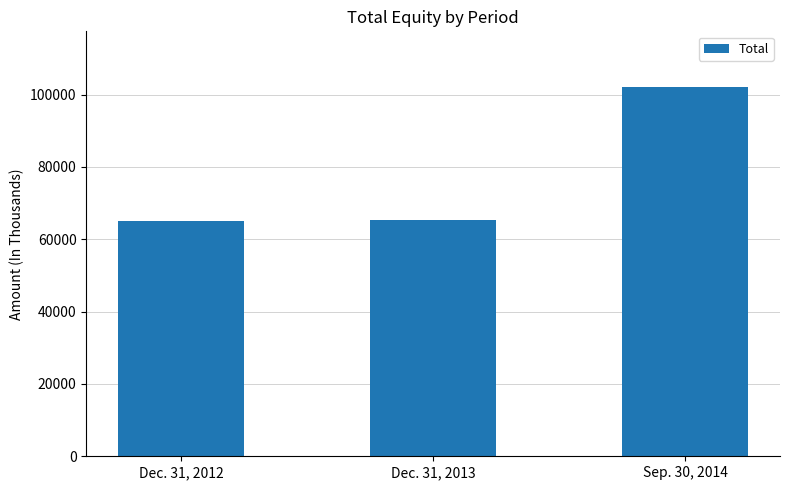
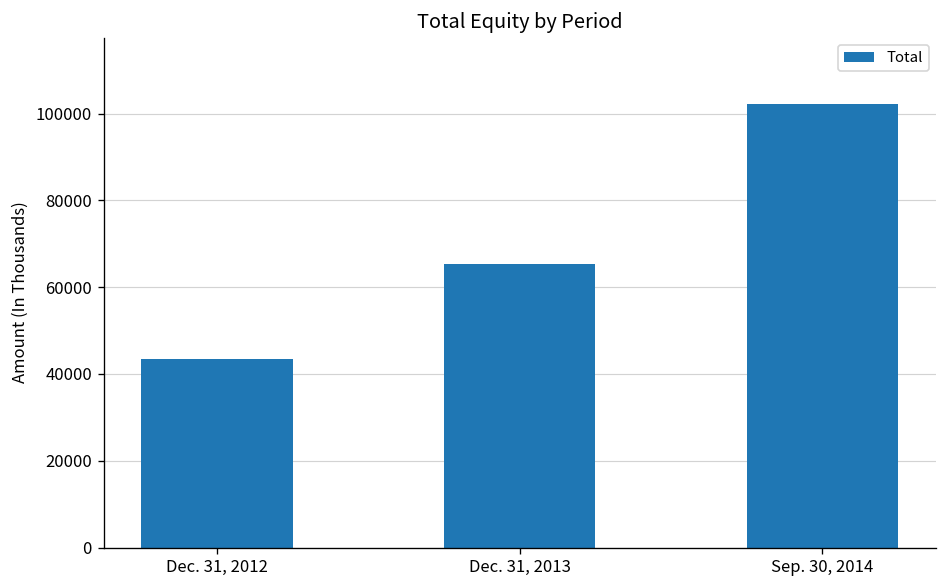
Dec. 31, 2012: 65000 -> 44000
